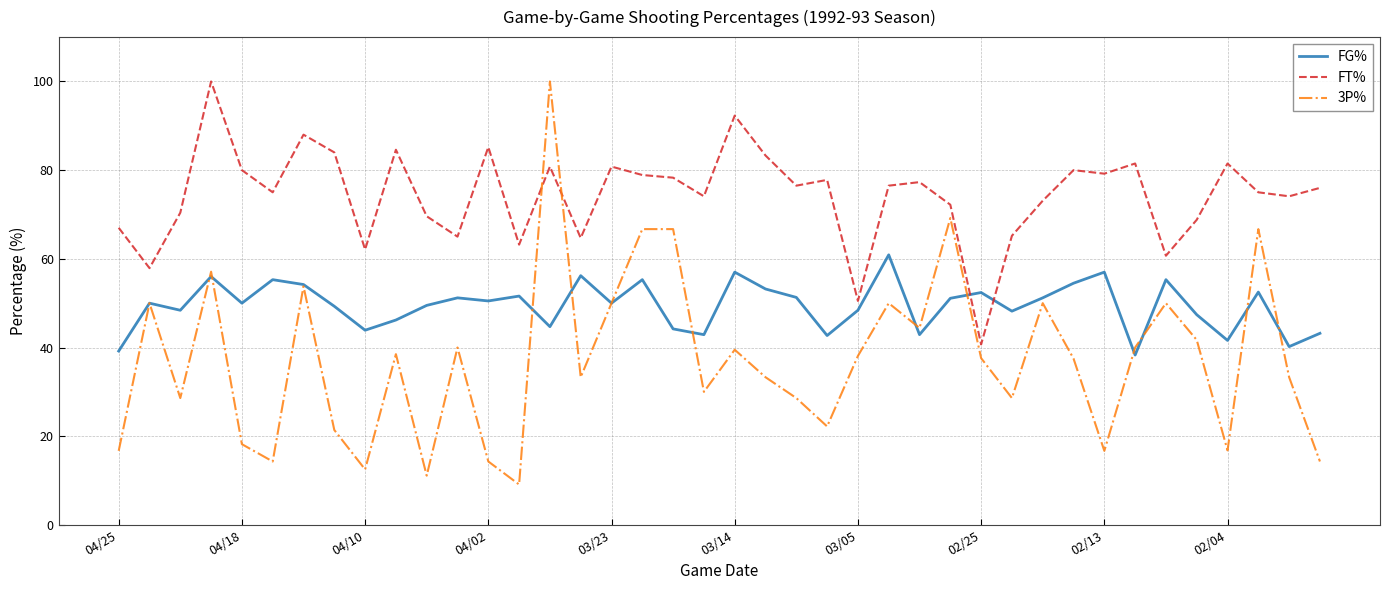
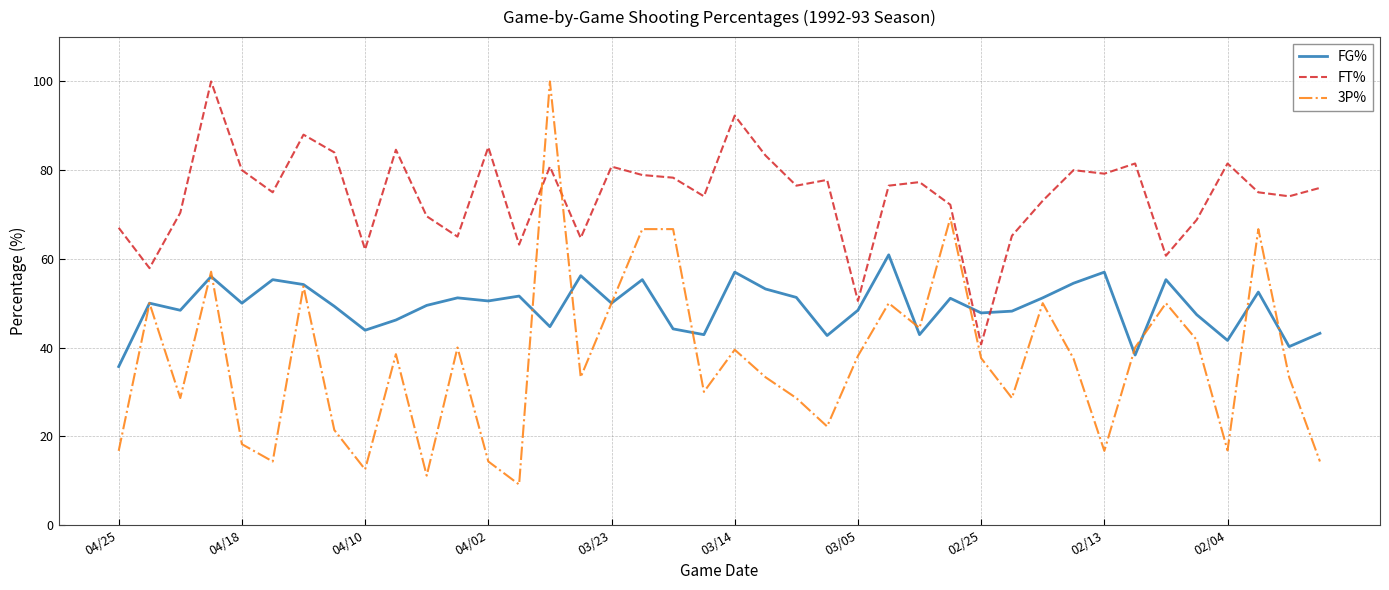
FG%, 04/25: 39 -> 36
FG%, 02/25: 52 -> 48
